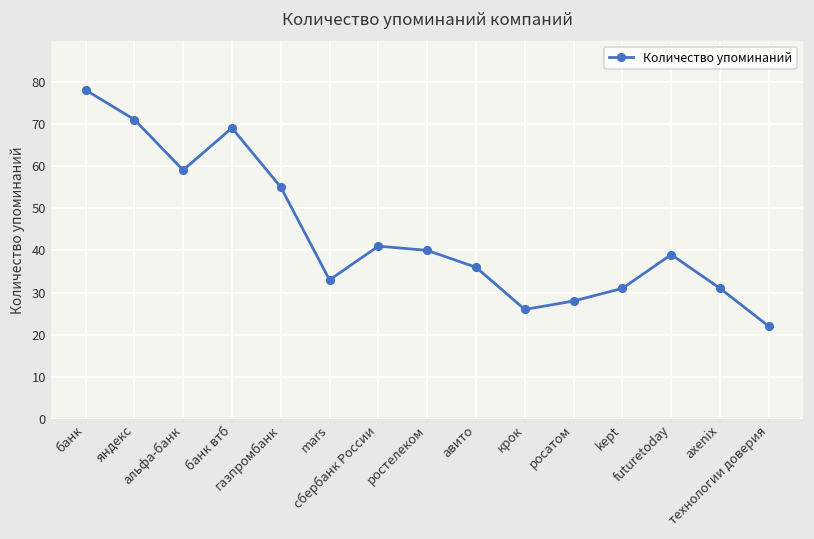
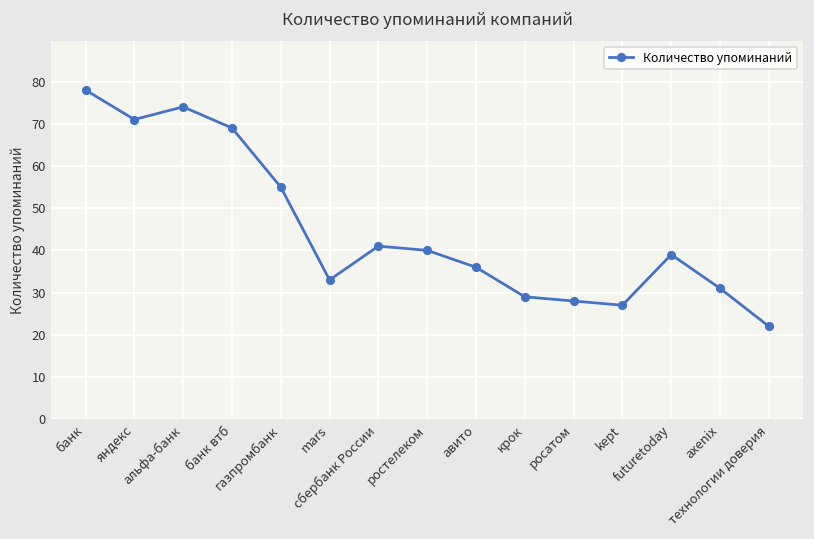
альфа-банк: 59 -> 74
крок: 26 -> 29
kept: 31 -> 27
